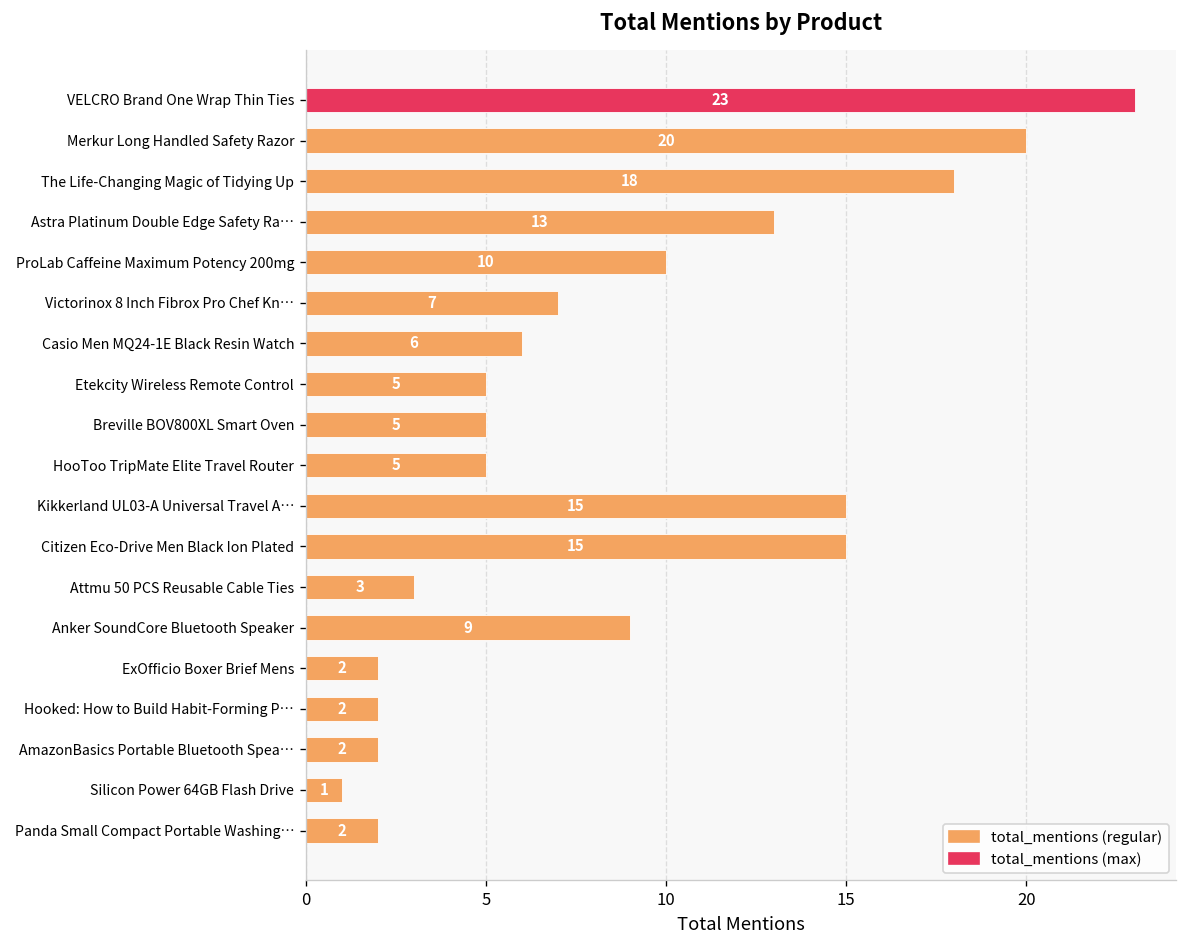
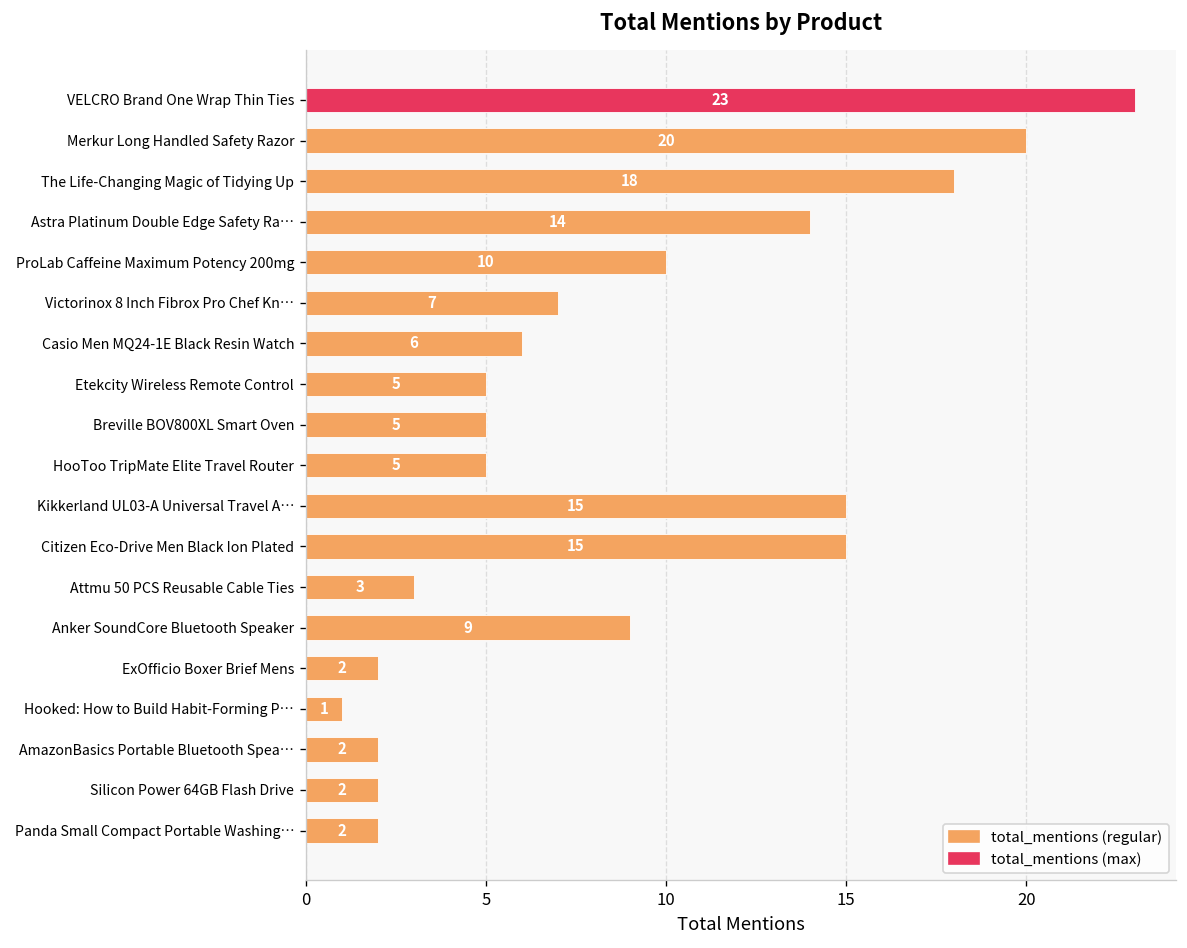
Astra Platinum Double Edge Safety Ra…: 13 -> 14
Hooked: How to Build Habit-Forming P…: 2 -> 1
Silicon Power 64GB Flash Drive: 1 -> 2
